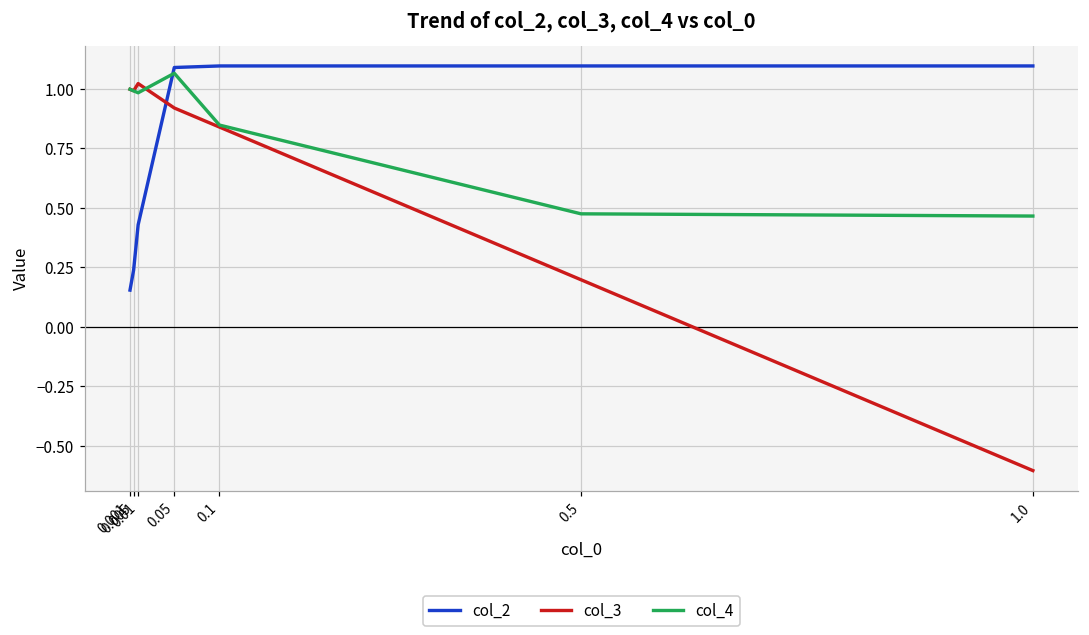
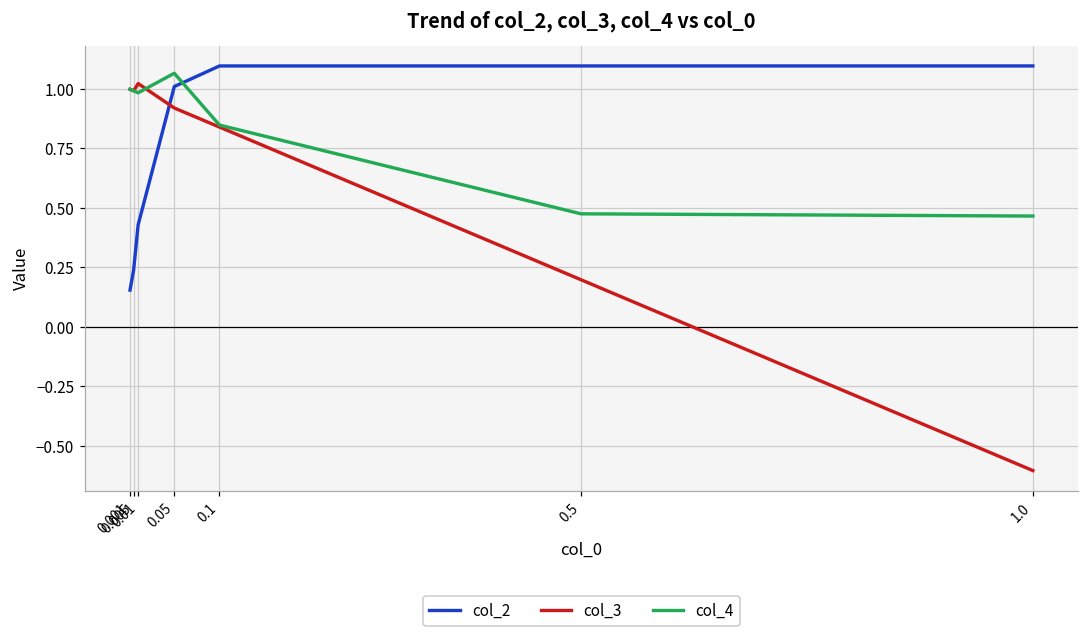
col_2, 0.05: 1.09 -> 1.01
